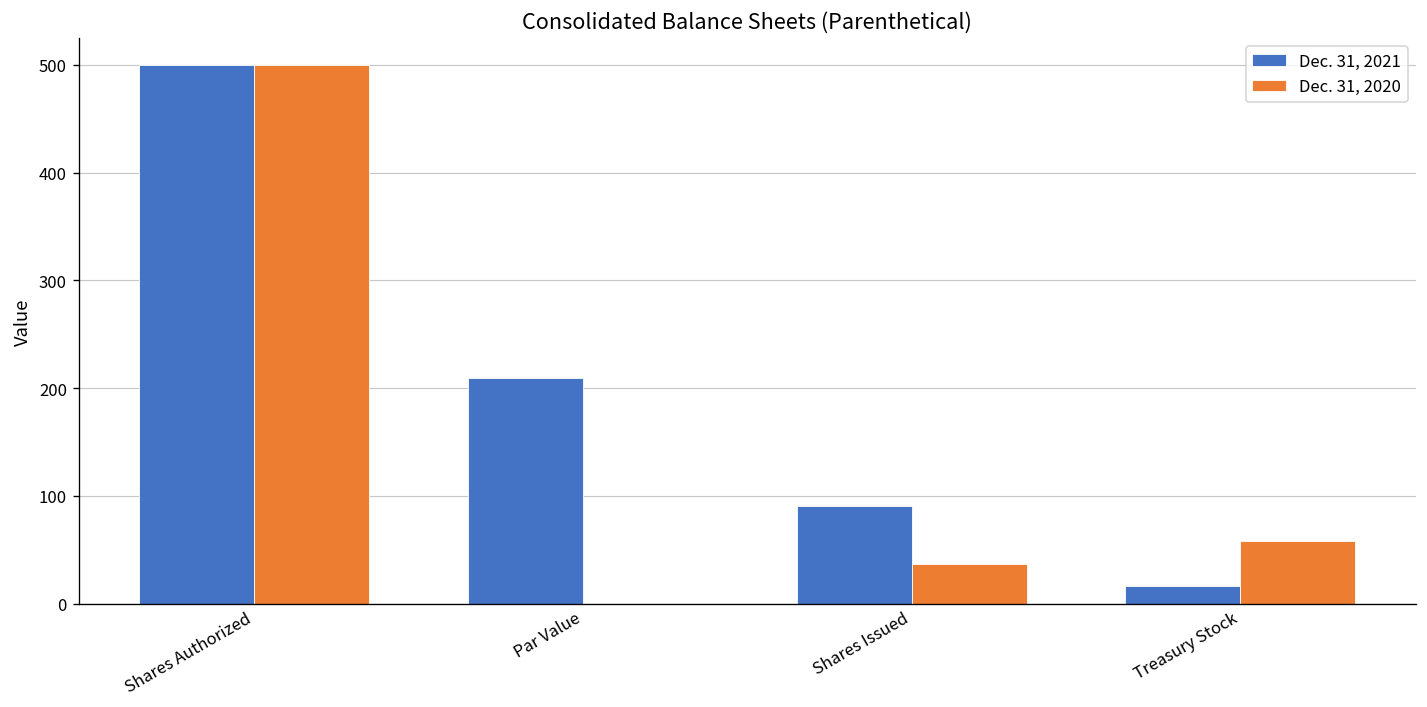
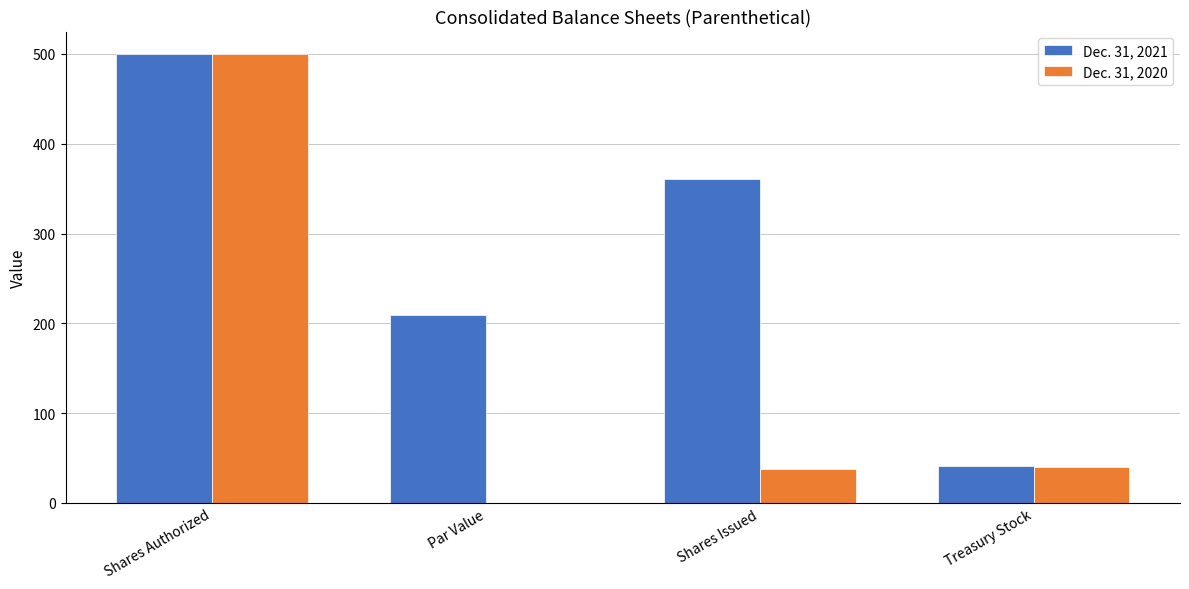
Dec. 31, 2021, Shares Issued: 90 -> 360
Dec. 31, 2021, Treasury Stock: 20 -> 40
Dec. 31, 2020, Treasury Stock: 60 -> 40
